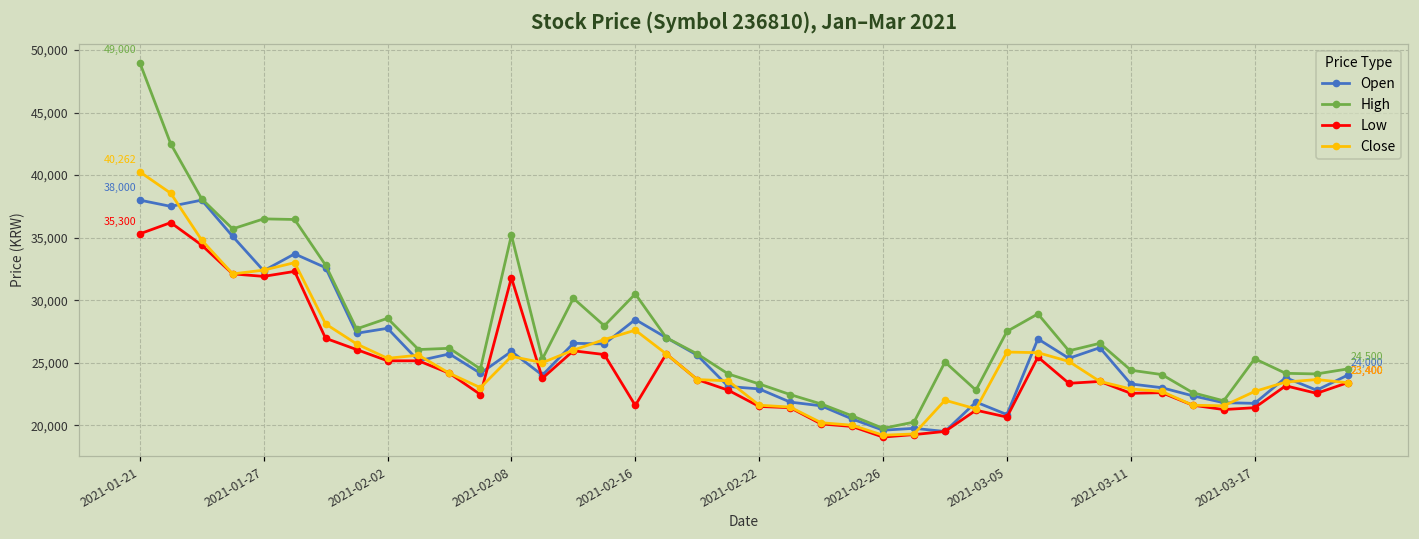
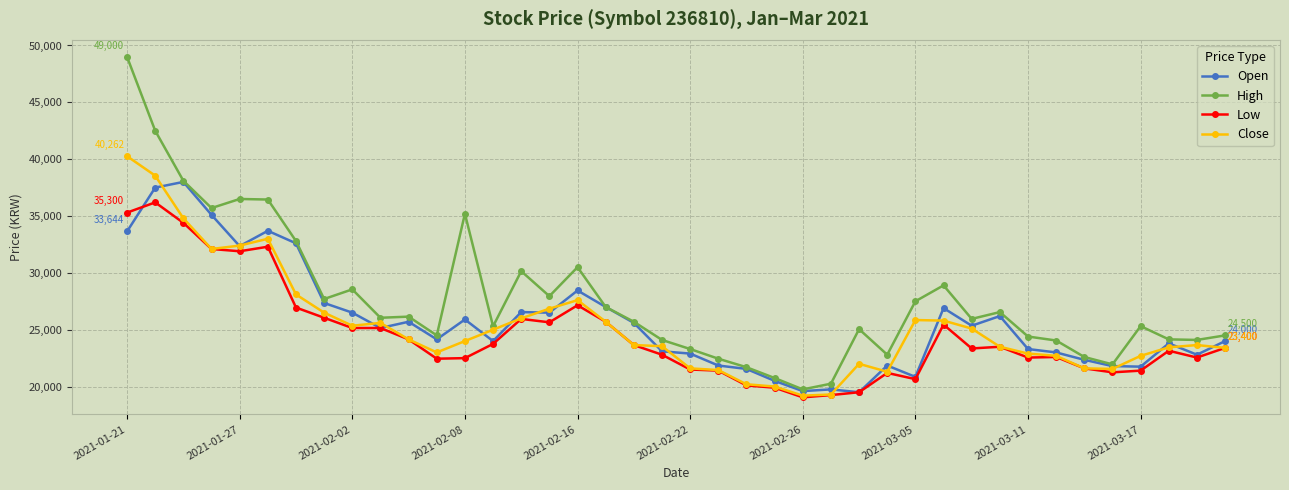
Open, 2021-01-21: 38,000 -> 33,644
Open, 2021-02-02: 27,800 -> 26,500
Low, 2021-02-08: 31,800 -> 22,500
Close, 2021-02-08: 25,500 -> 24,000
Low, 2021-02-16: 21,600 -> 27,200
